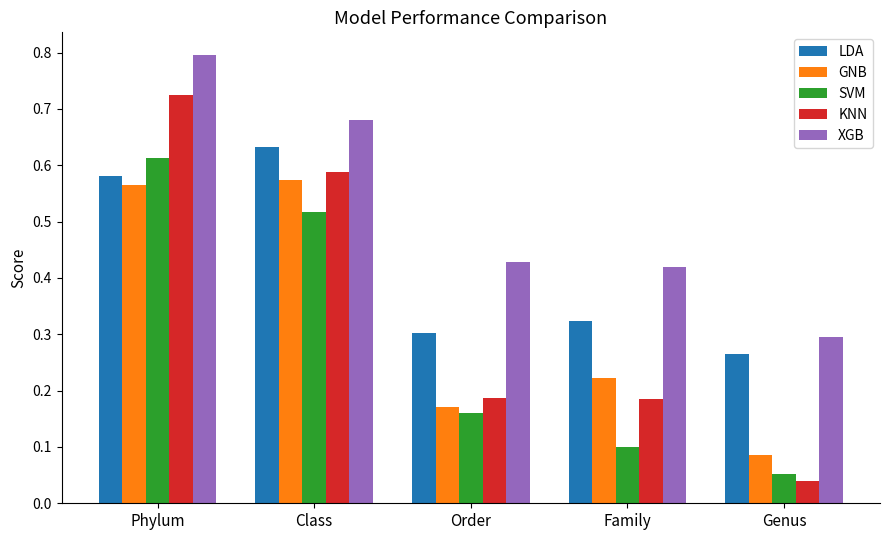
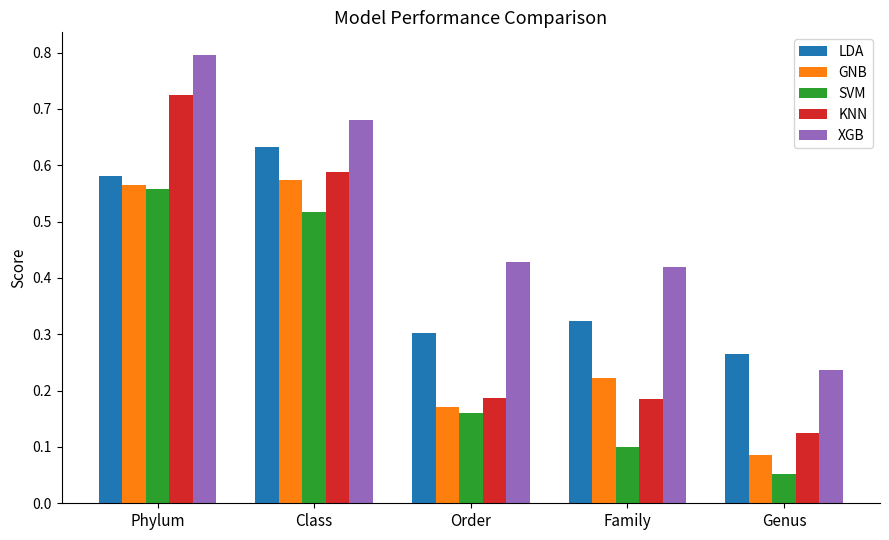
SVM, Phylum: 0.61 -> 0.56
KNN, Genus: 0.04 -> 0.12
XGB, Genus: 0.30 -> 0.24
